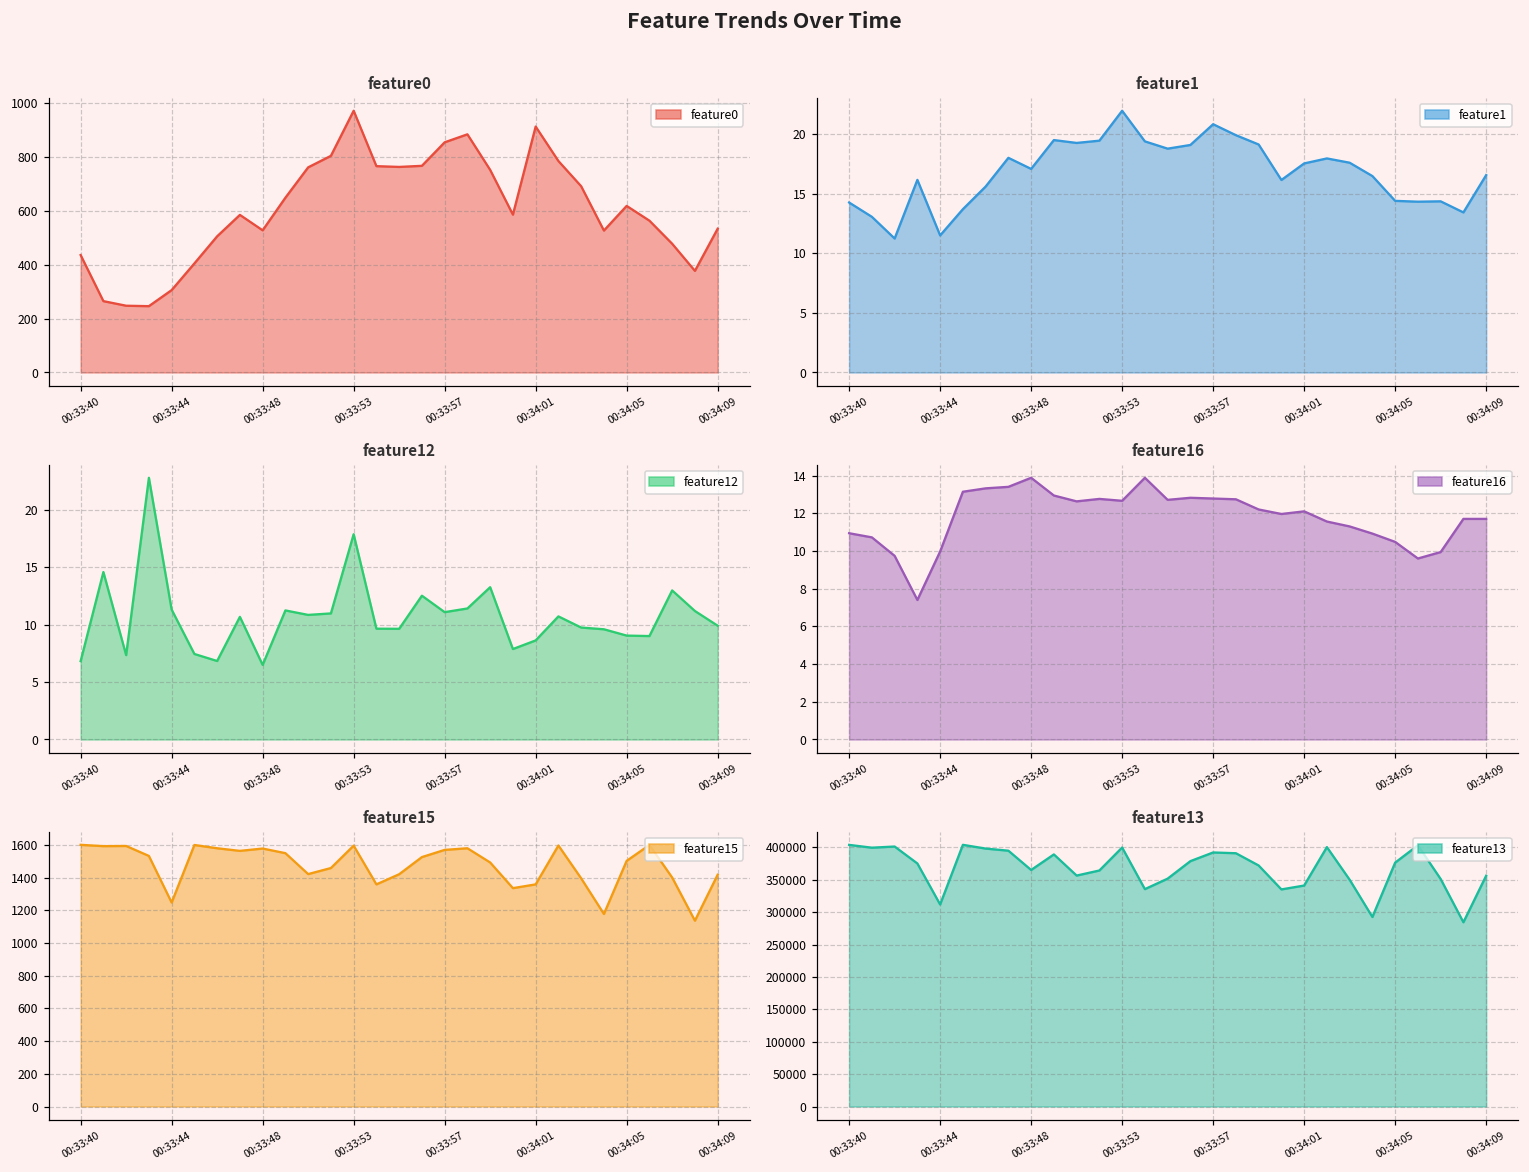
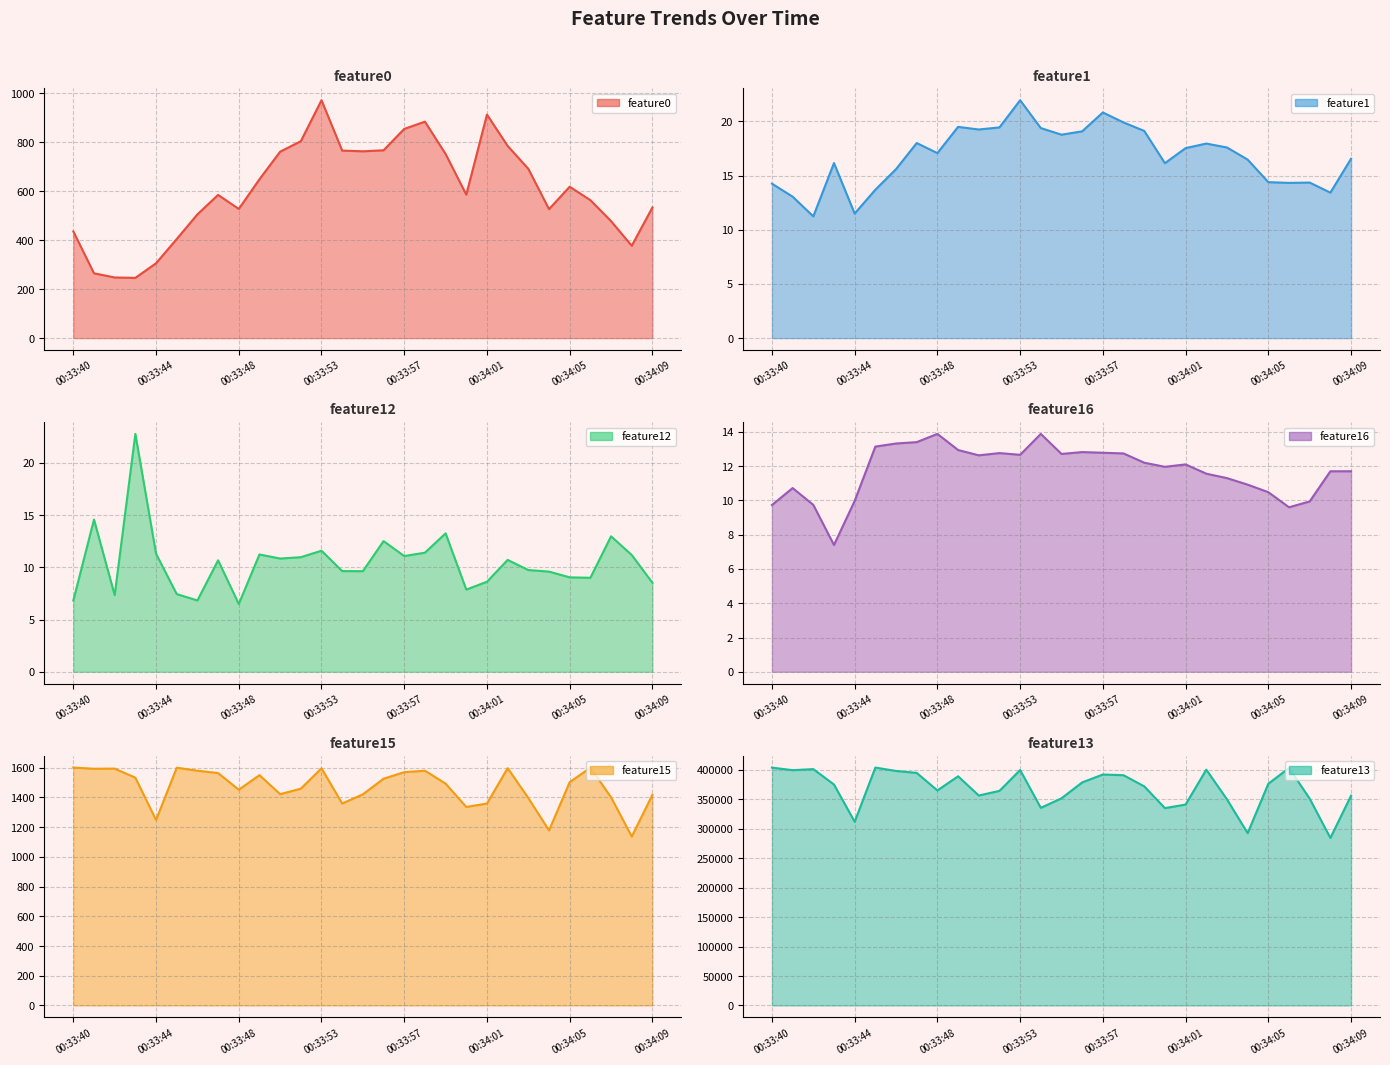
feature12, 00:33:53: 17.9 -> 11.6
feature12, 00:34:09: 9.9 -> 8.5
feature16, 00:33:40: 10.9 -> 9.7
feature15, 00:33:48: 1580 -> 1450
